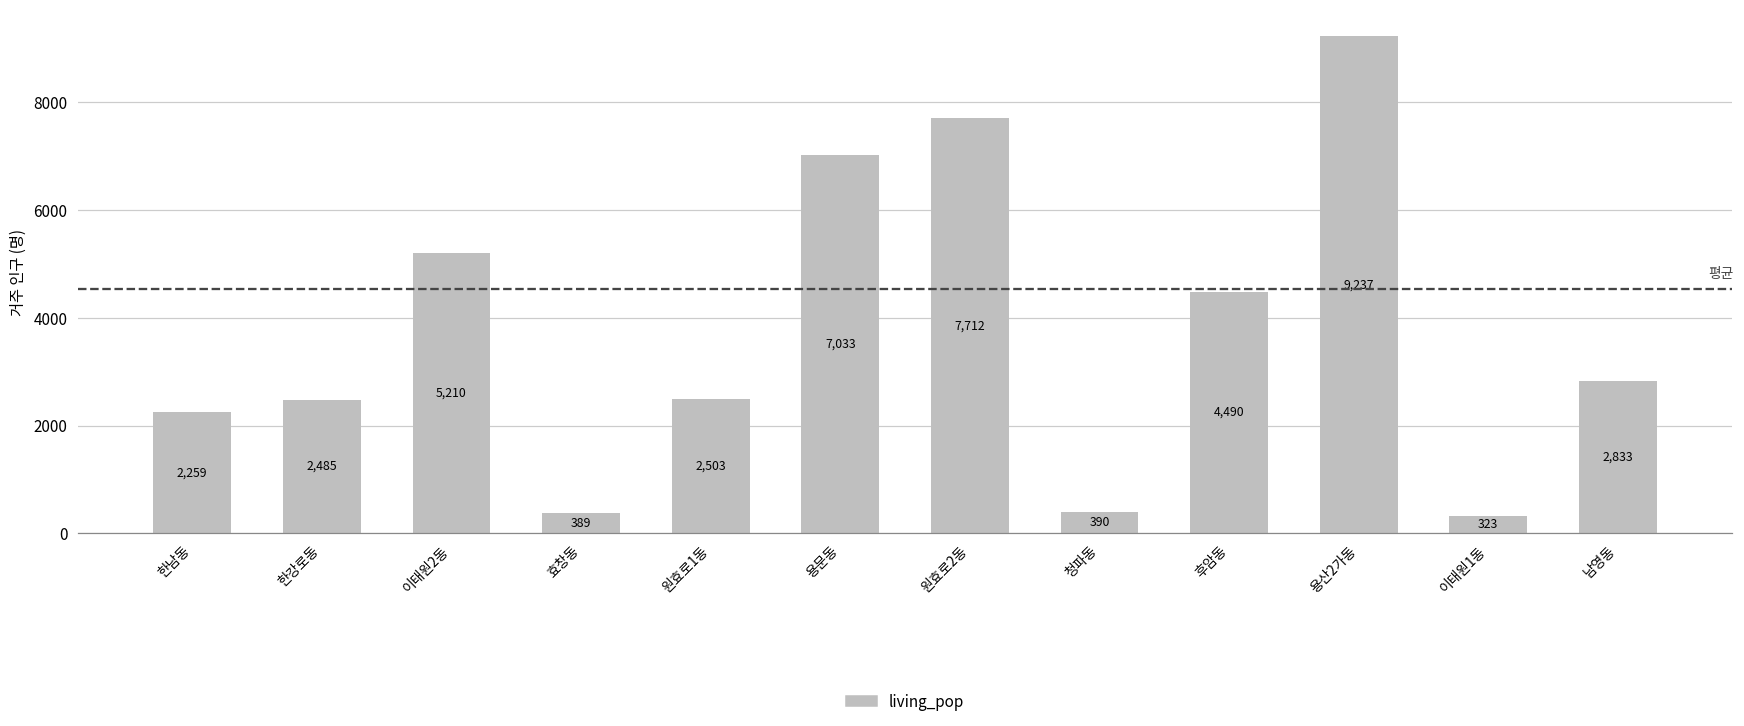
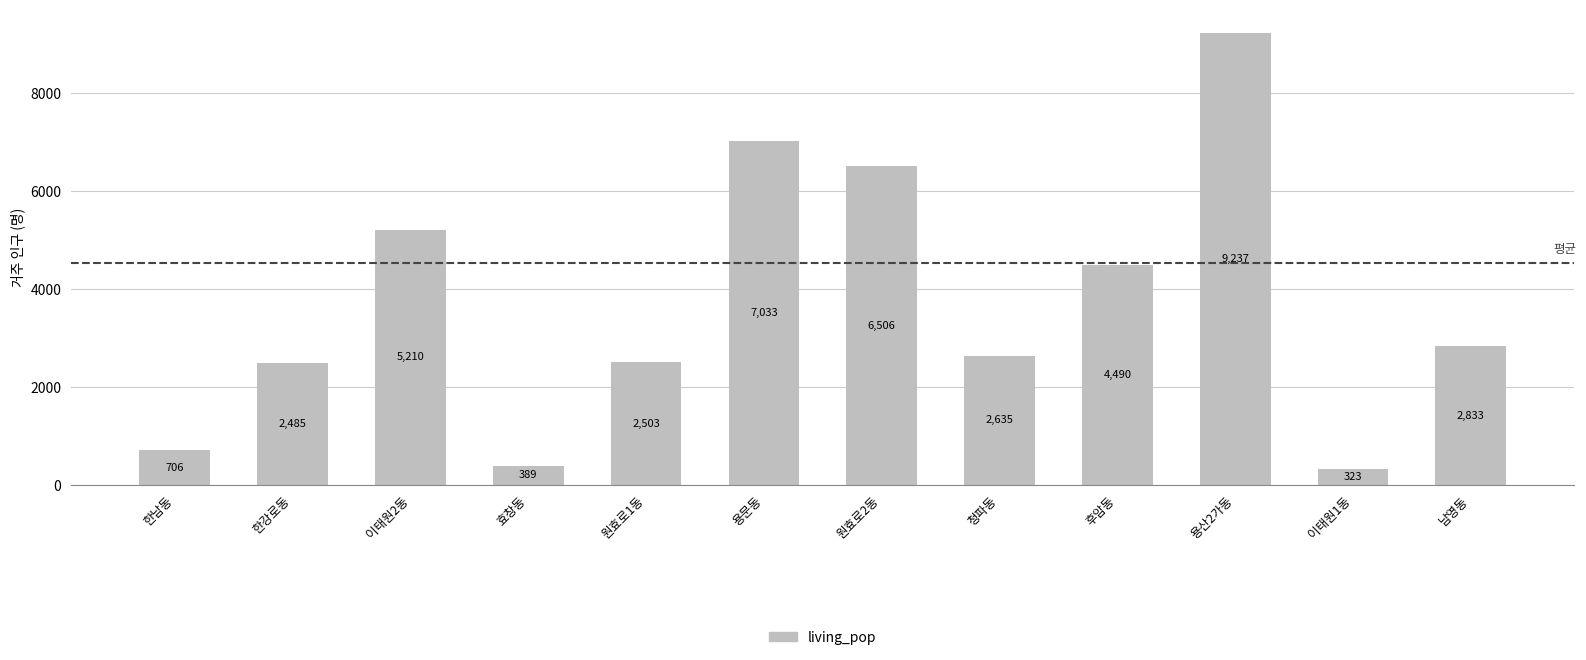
한남동: 2,259 -> 706
원효로2동: 7,712 -> 6,506
청파동: 390 -> 2,635
